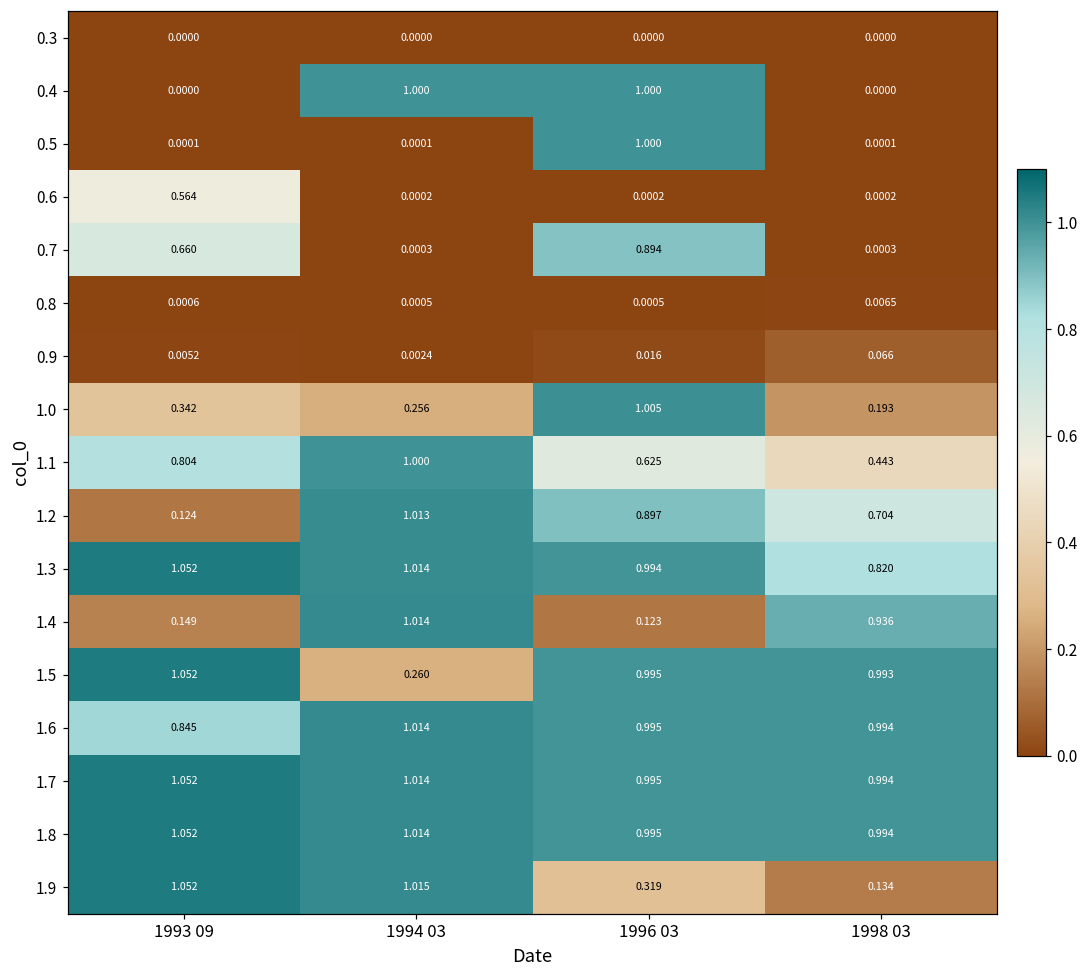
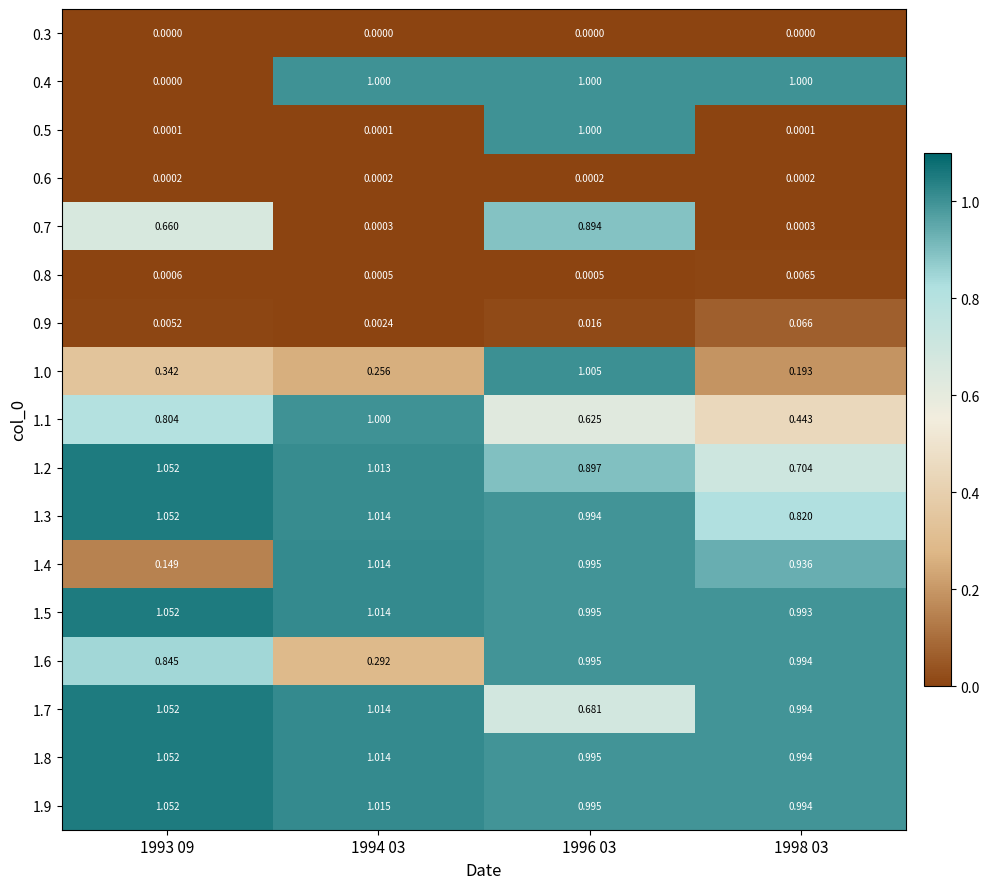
0.4, 1998 03: 0.0000 -> 1.000
0.6, 1993 09: 0.564 -> 0.0002
1.2, 1993 09: 0.124 -> 1.052
1.4, 1996 03: 0.123 -> 0.995
1.5, 1994 03: 0.260 -> 1.014
1.6, 1994 03: 1.014 -> 0.292
1.7, 1996 03: 0.995 -> 0.681
1.9, 1996 03: 0.319 -> 0.995
1.9, 1998 03: 0.134 -> 0.994
